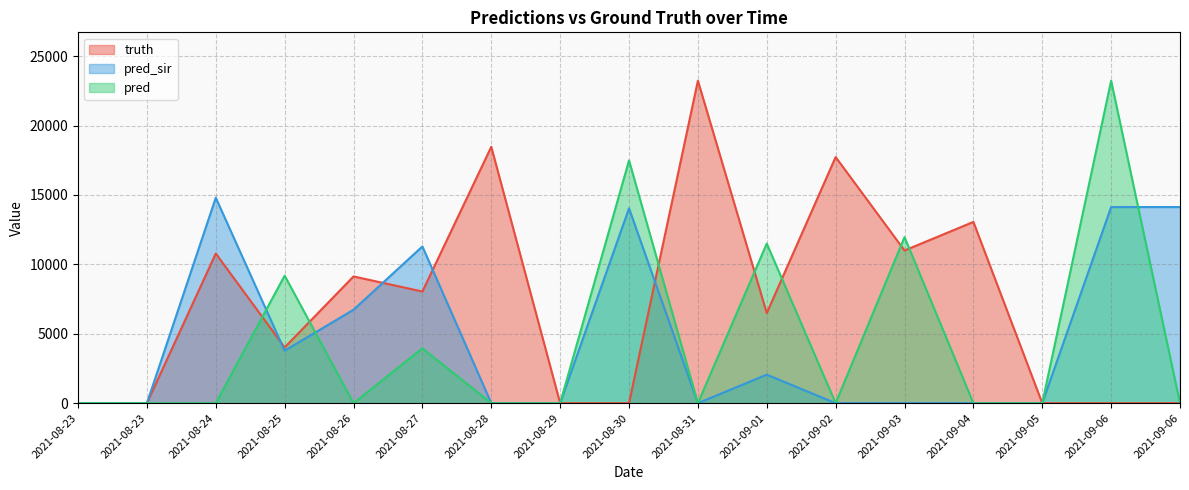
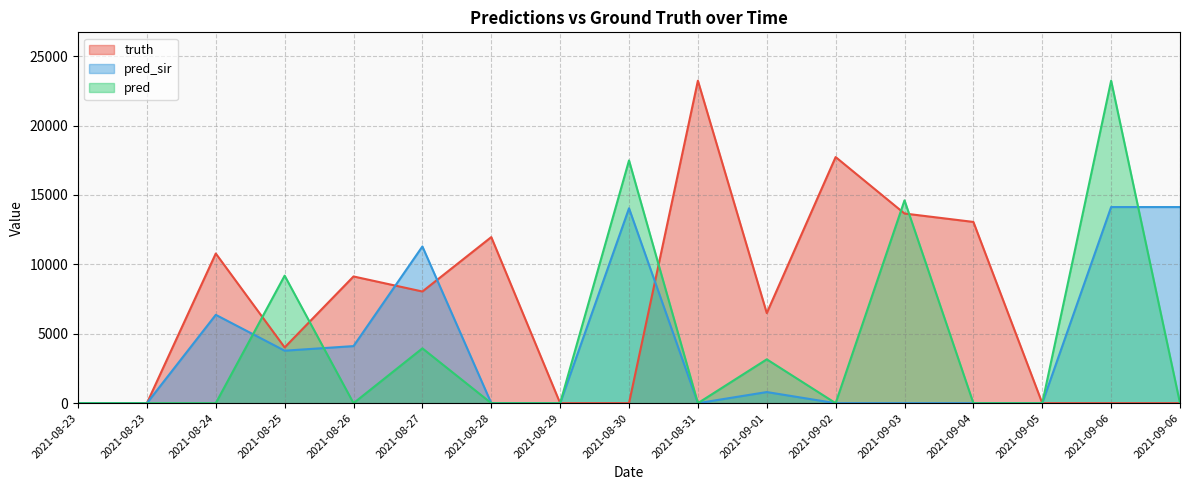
pred_sir, 2021-08-24: 14800 -> 6400
pred_sir, 2021-08-26: 6700 -> 4100
truth, 2021-08-28: 18500 -> 12000
pred_sir, 2021-09-01: 2100 -> 800
pred, 2021-09-01: 11500 -> 3200
truth, 2021-09-03: 11000 -> 13700
pred, 2021-09-03: 12000 -> 14600
